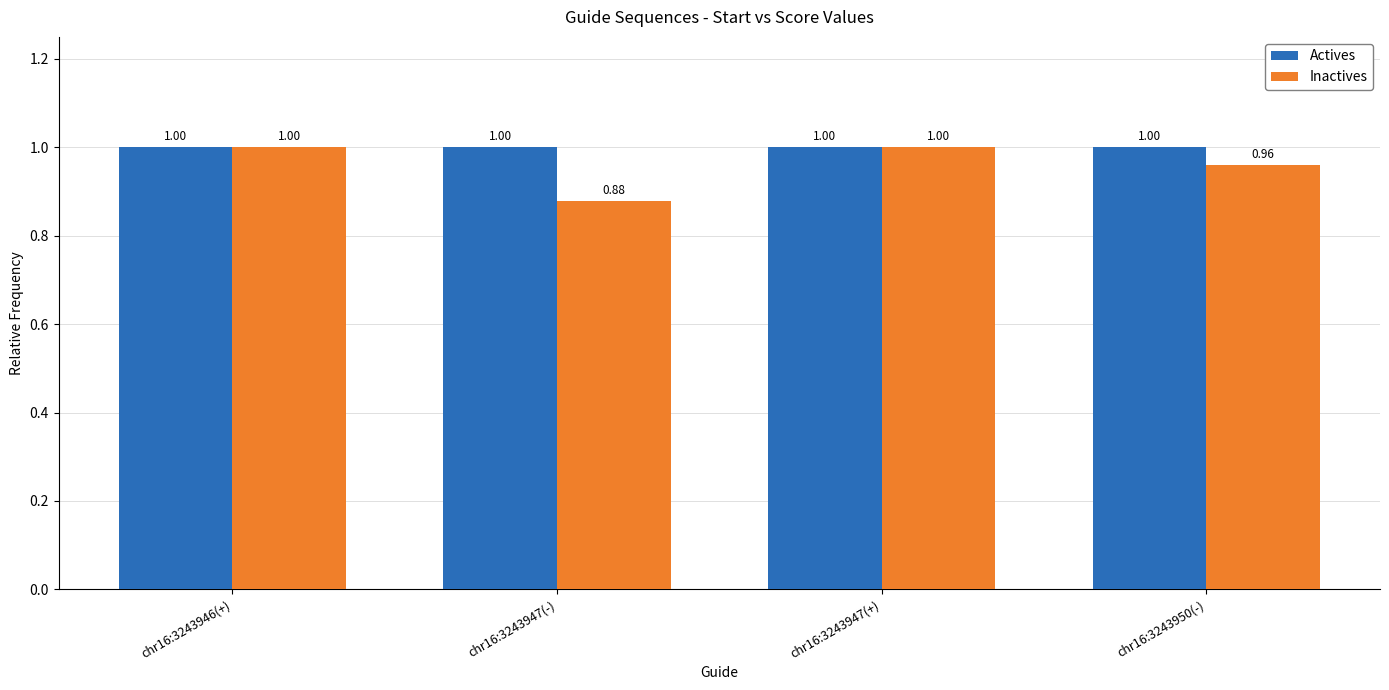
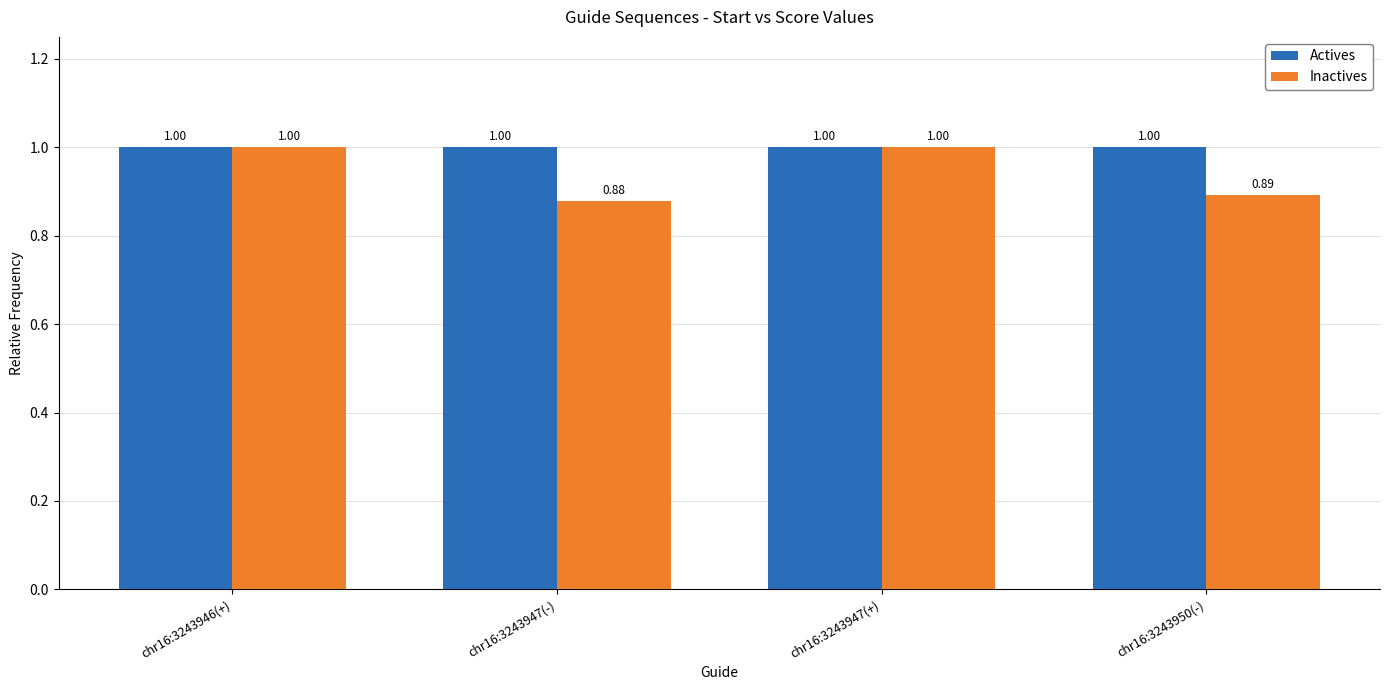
Inactives, chr16:3243950(-): 0.96 -> 0.89
